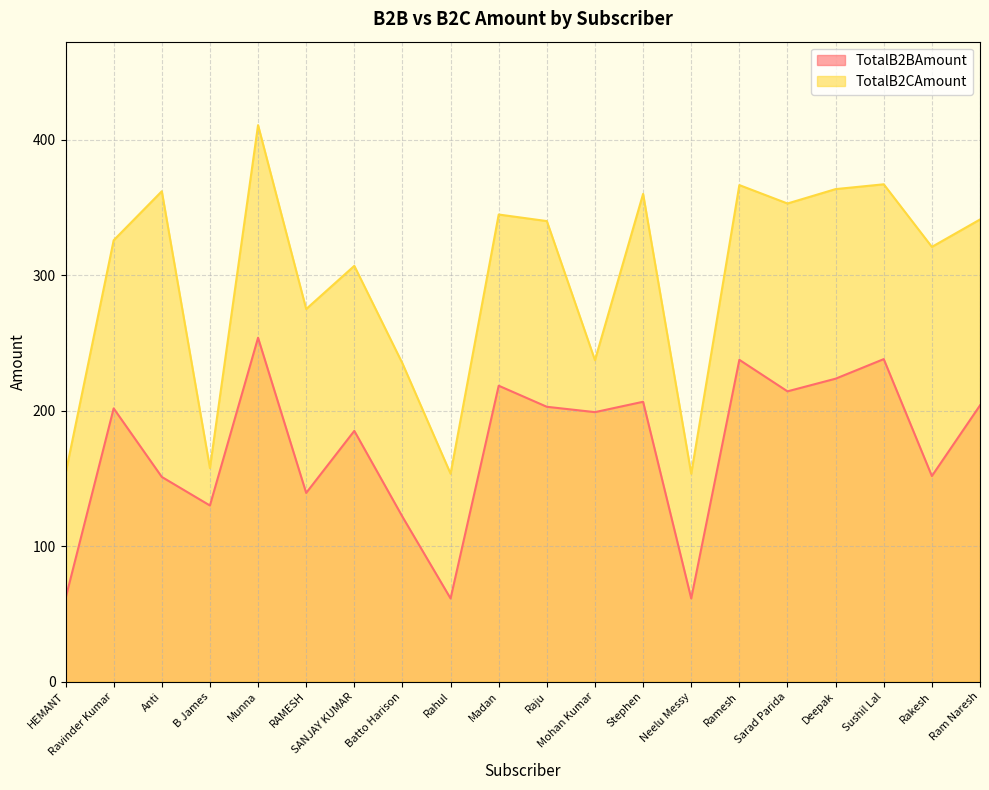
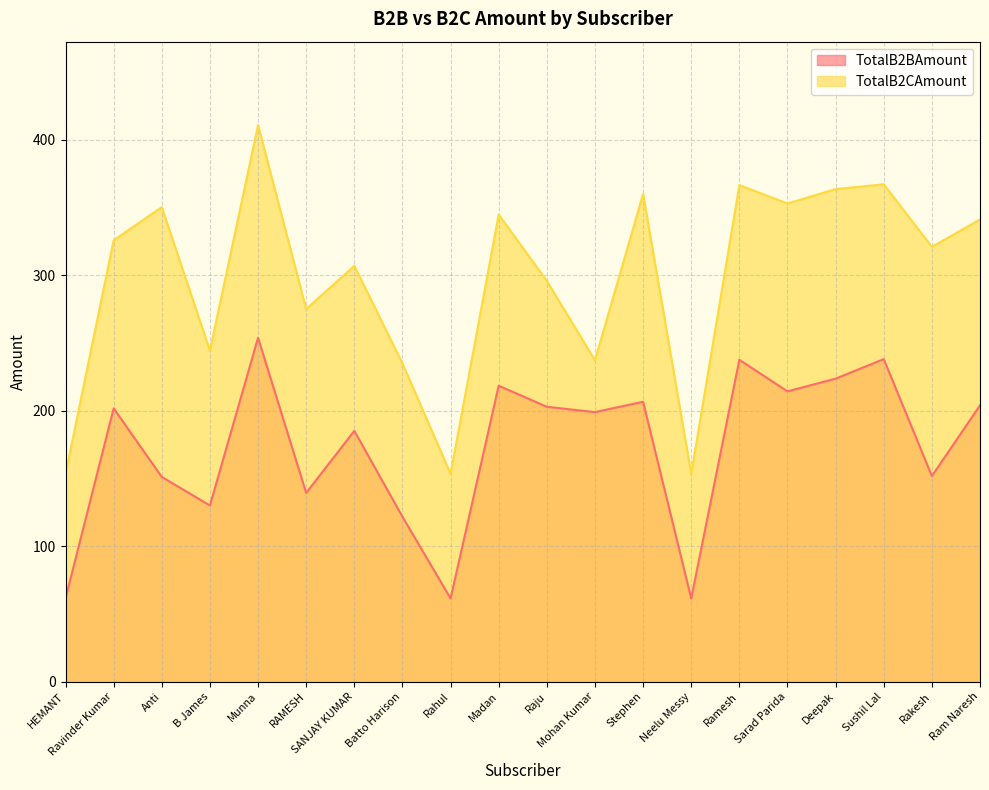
TotalB2CAmount, Anti: 362 -> 350
TotalB2CAmount, B James: 158 -> 244
TotalB2CAmount, Raju: 340 -> 296
